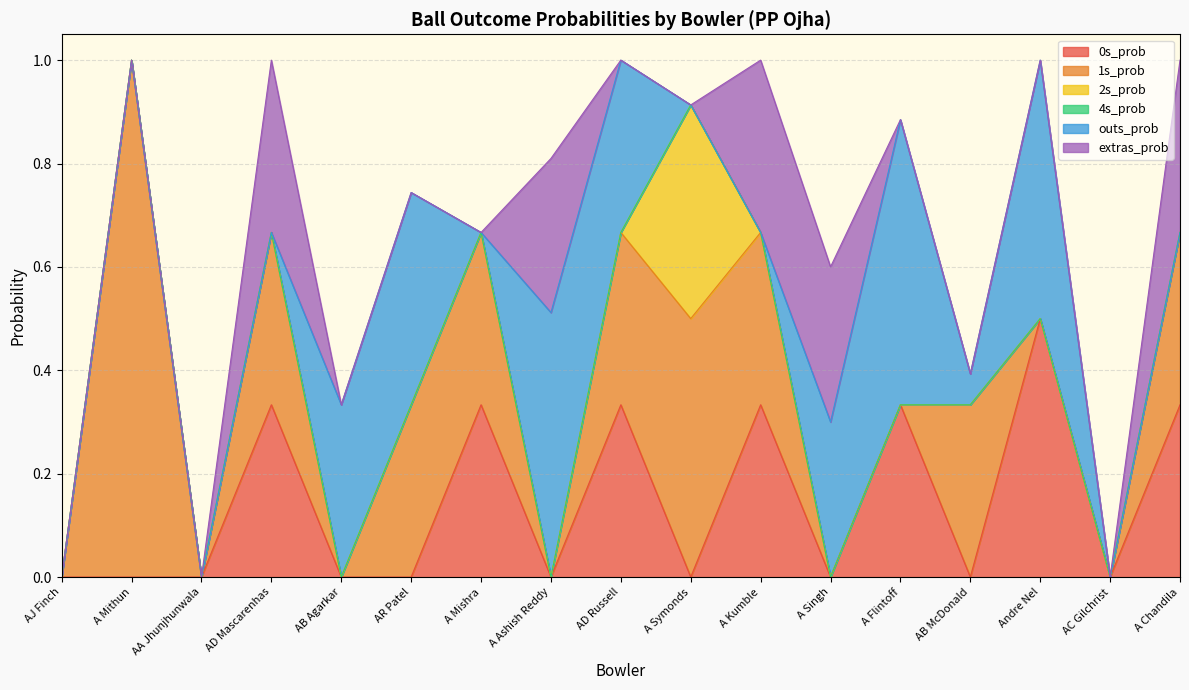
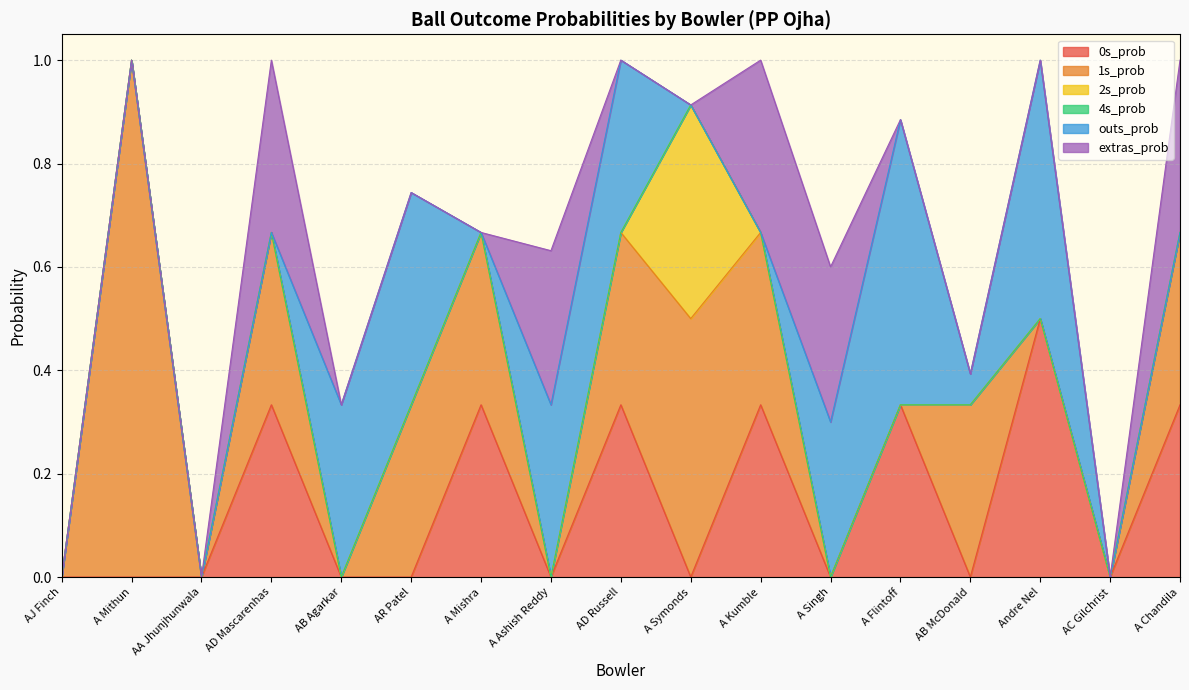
outs_prob, A Ashish Reddy: 0.51 -> 0.33
